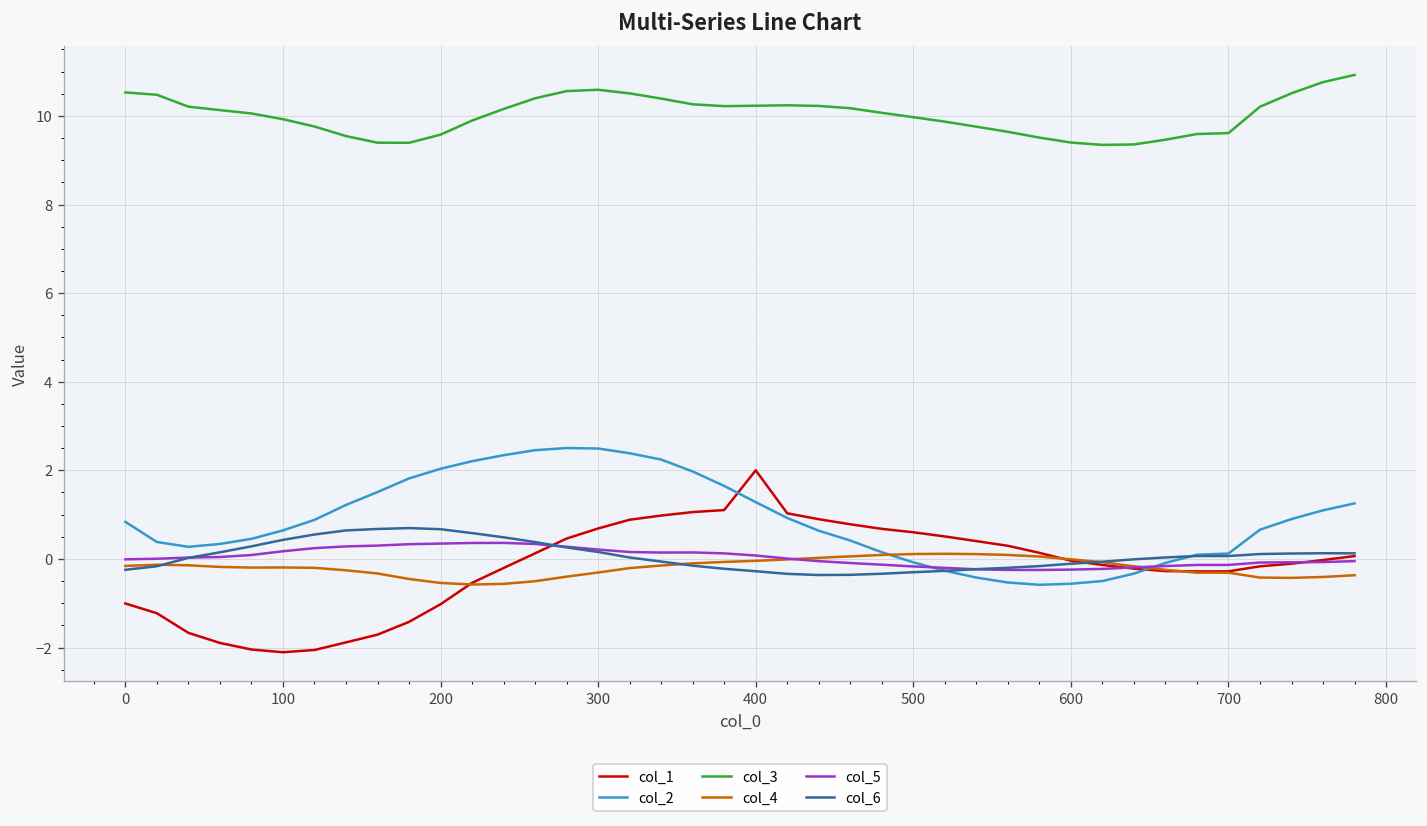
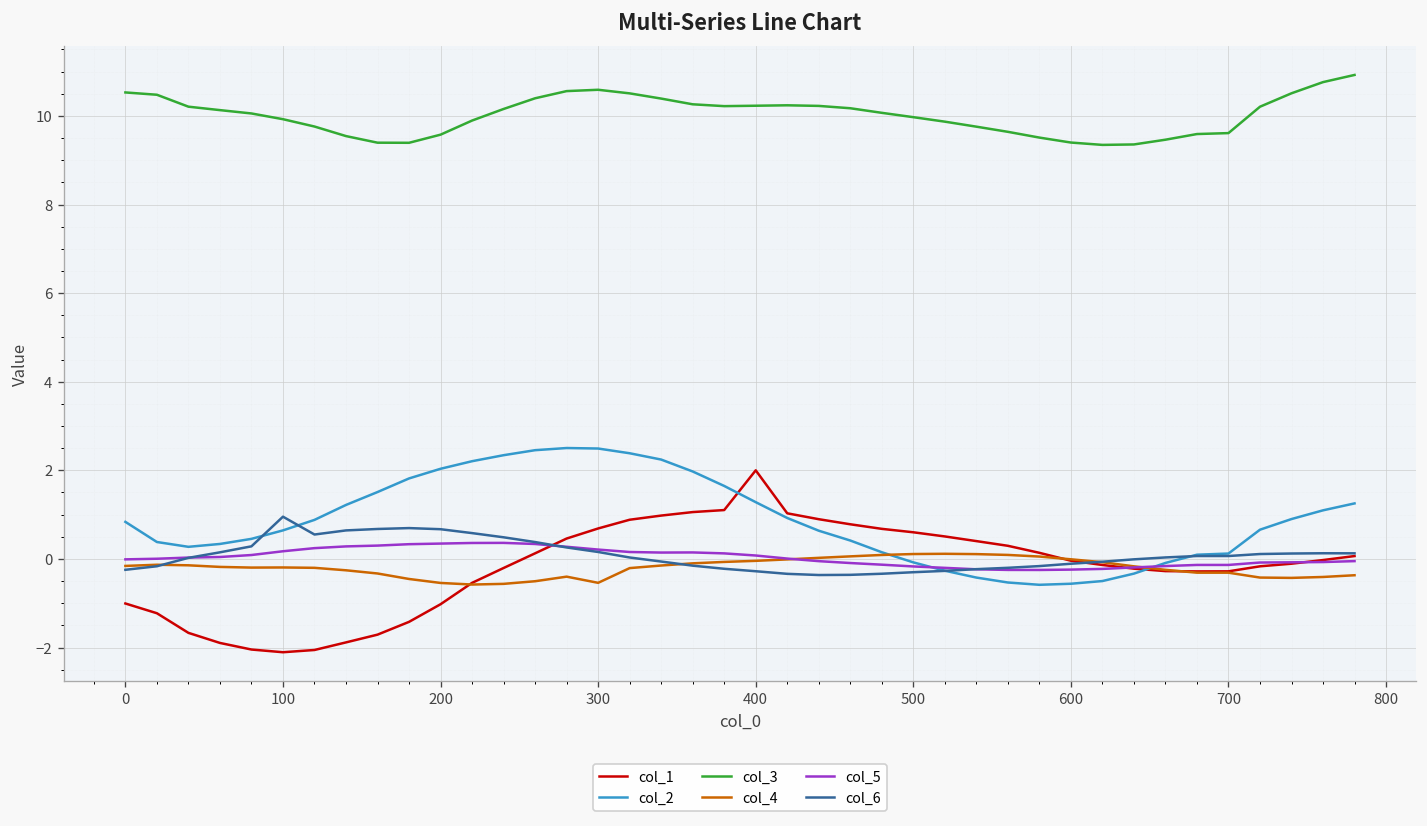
col_6, 100: 0.4 -> 1.0
col_4, 300: -0.3 -> -0.5
